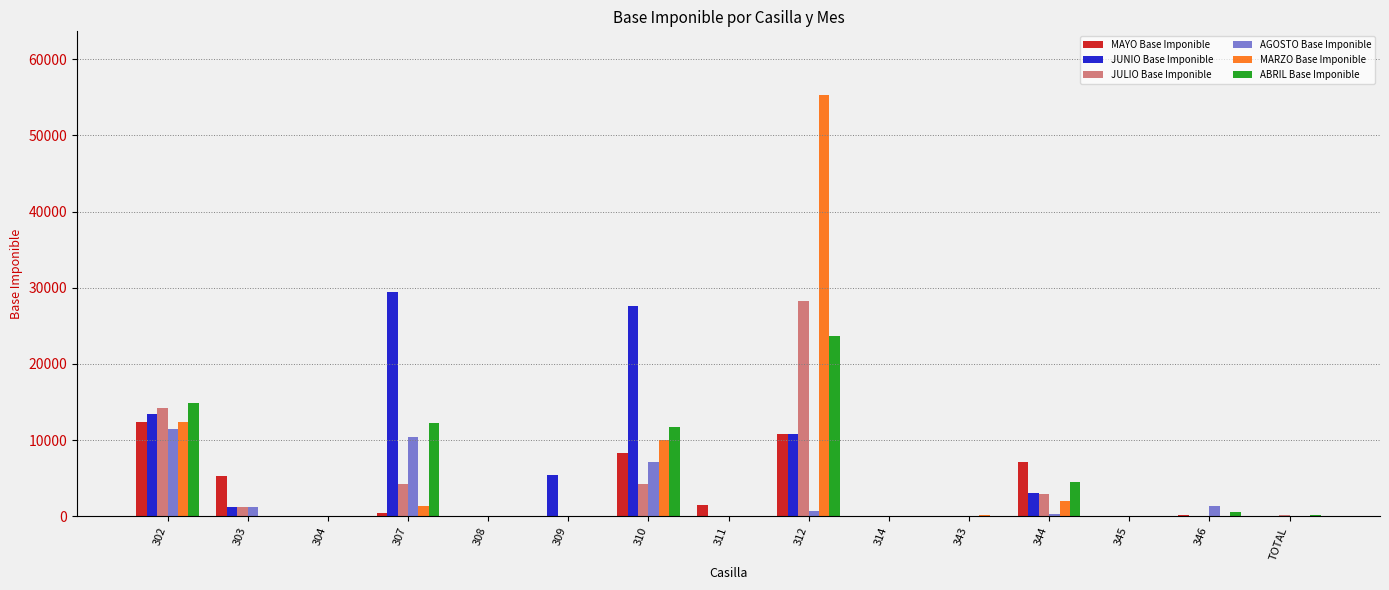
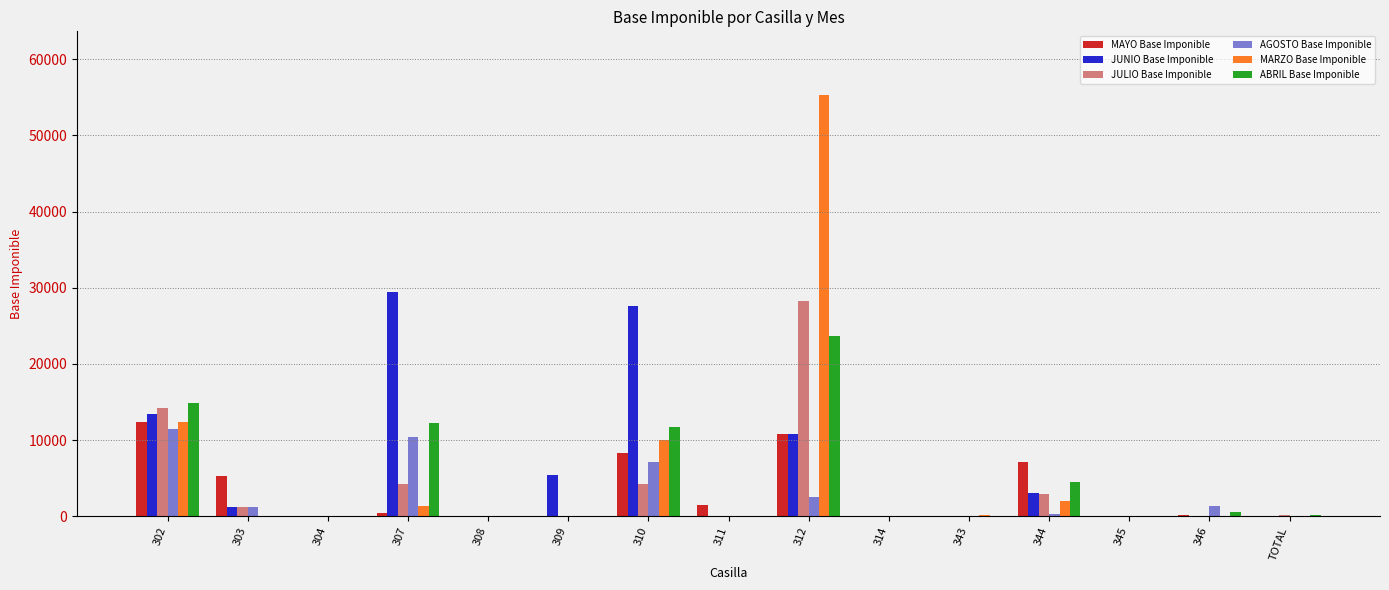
AGOSTO Base Imponible, 312: 1000 -> 3000
